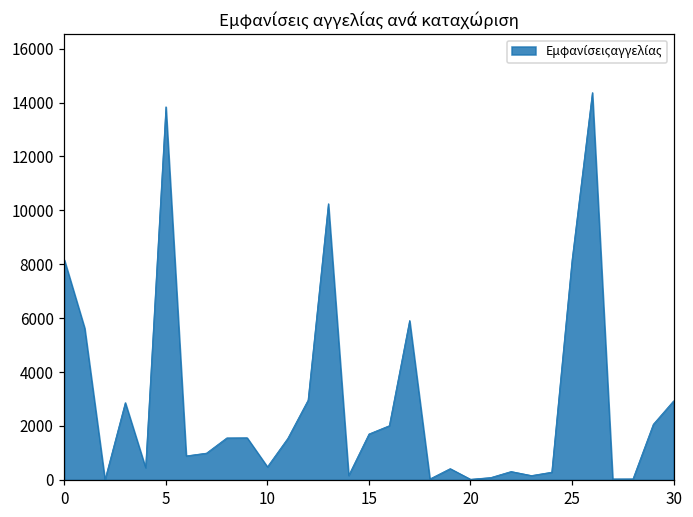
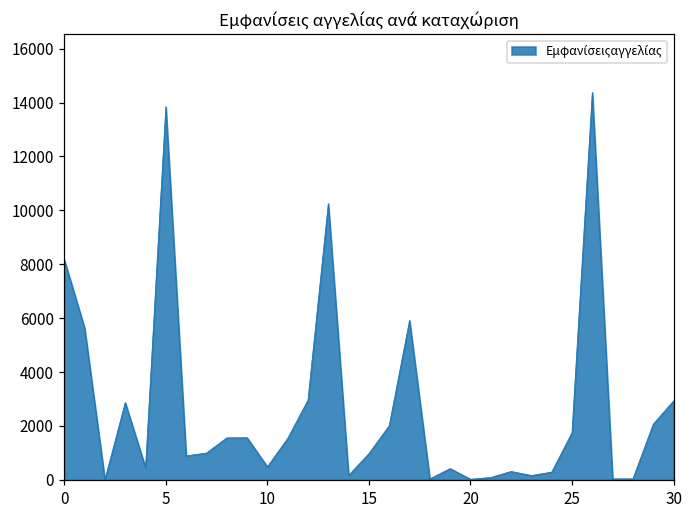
15: 1700 -> 1000
25: 8200 -> 1700
